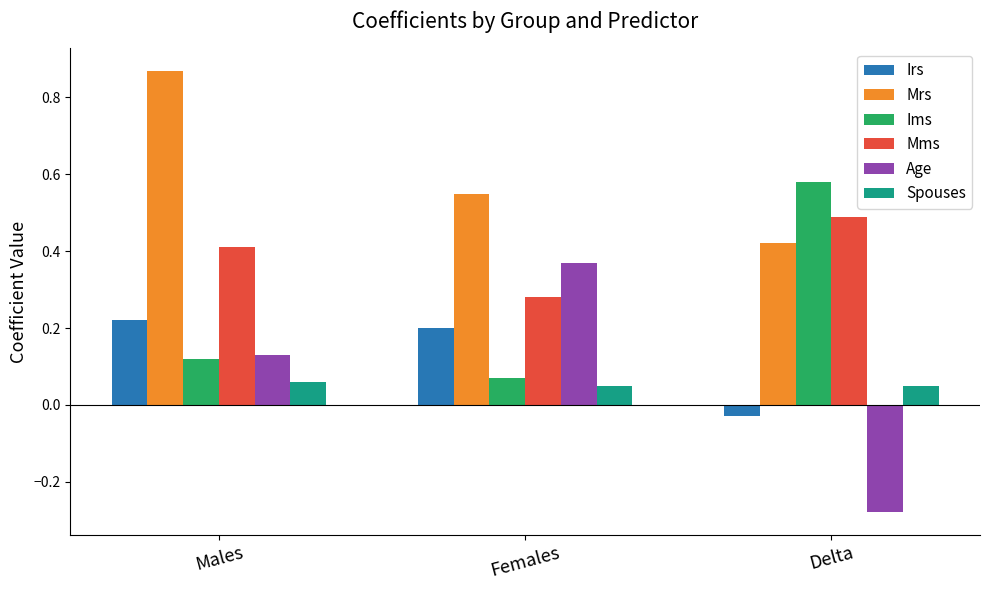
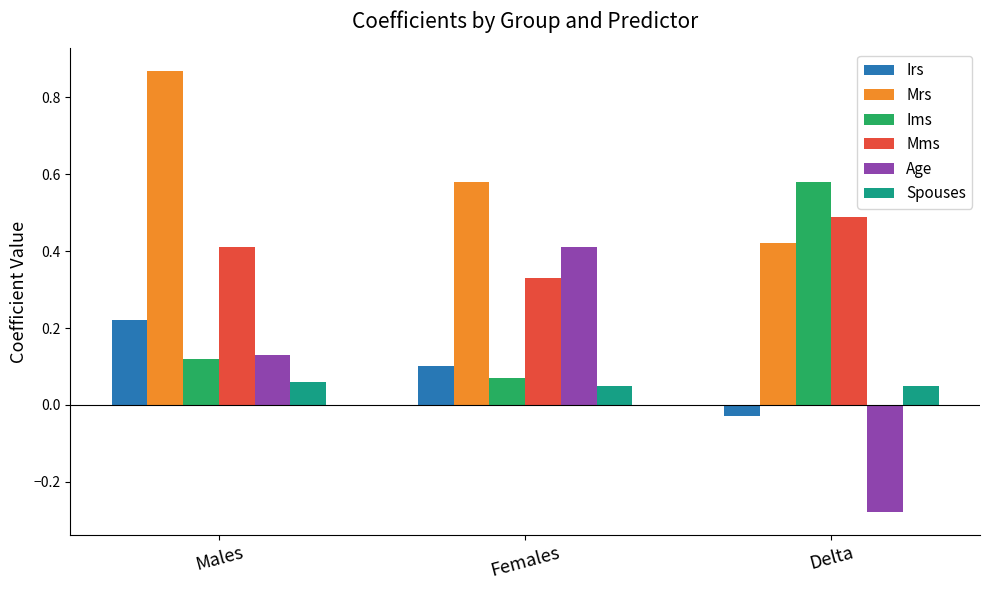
Irs, Females: 0.2 -> 0.1
Mrs, Females: 0.55 -> 0.58
Mms, Females: 0.28 -> 0.33
Age, Females: 0.37 -> 0.41
